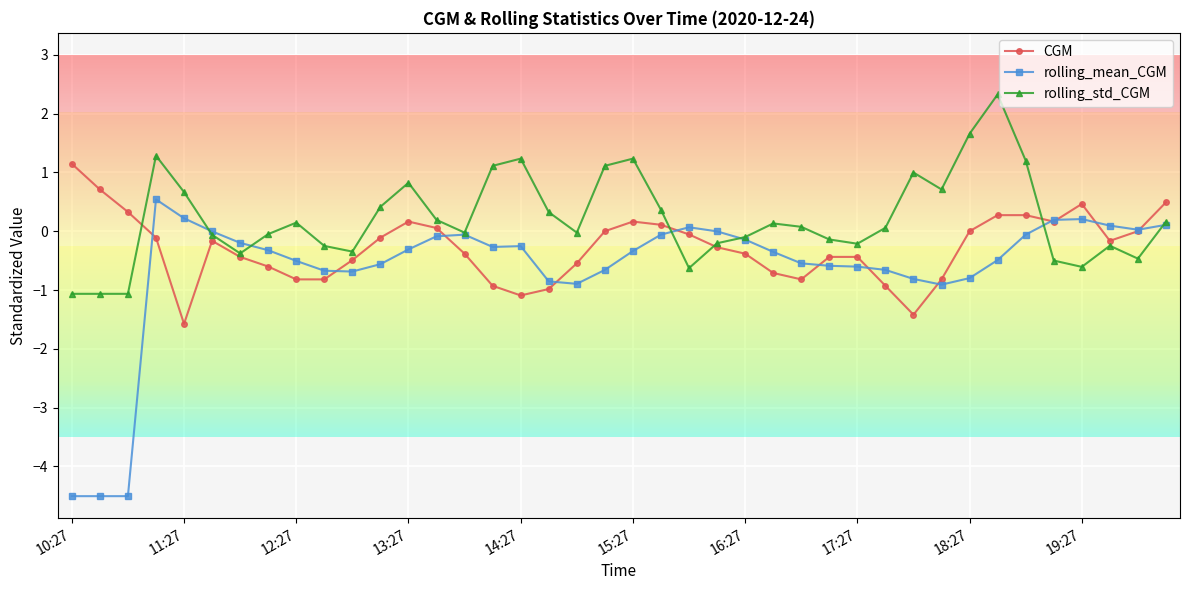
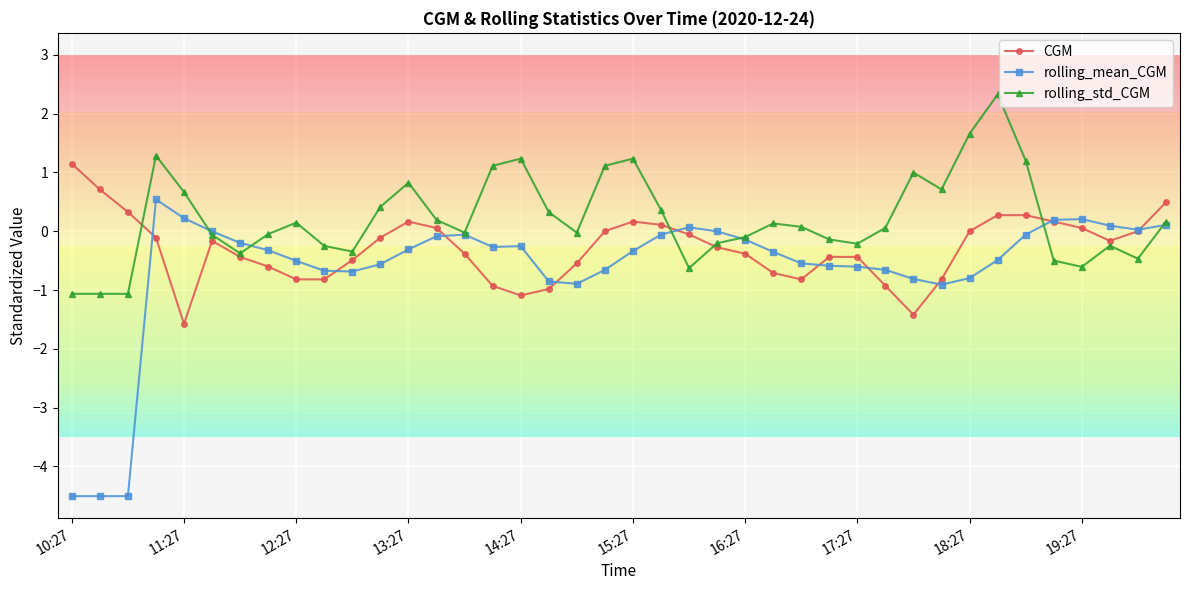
CGM, 19:27: 0.5 -> 0.1
